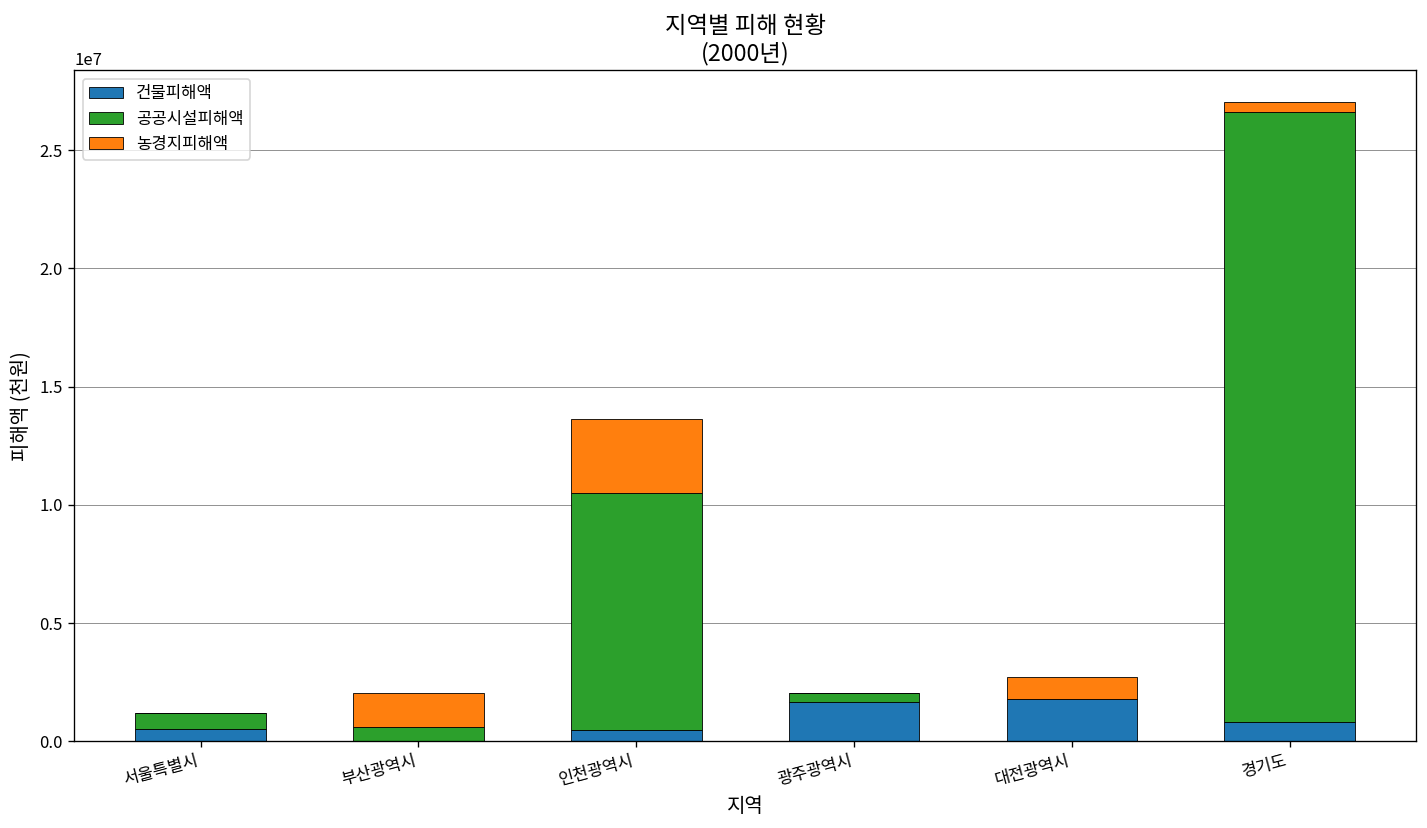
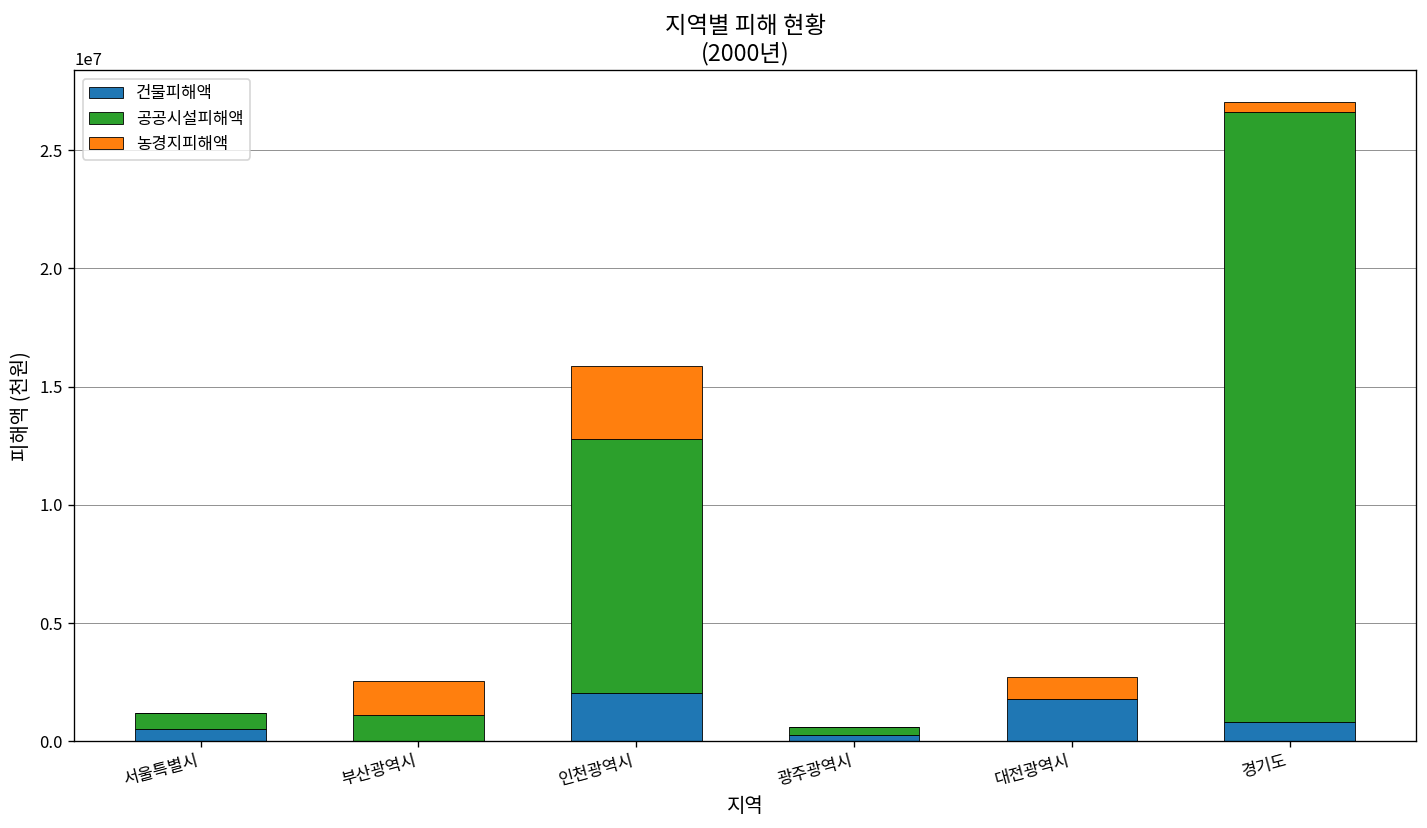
공공시설피해액, 부산광역시: 600000 -> 1100000
건물피해액, 인천광역시: 500000 -> 2000000
공공시설피해액, 인천광역시: 10100000 -> 10700000
건물피해액, 광주광역시: 1600000 -> 200000
